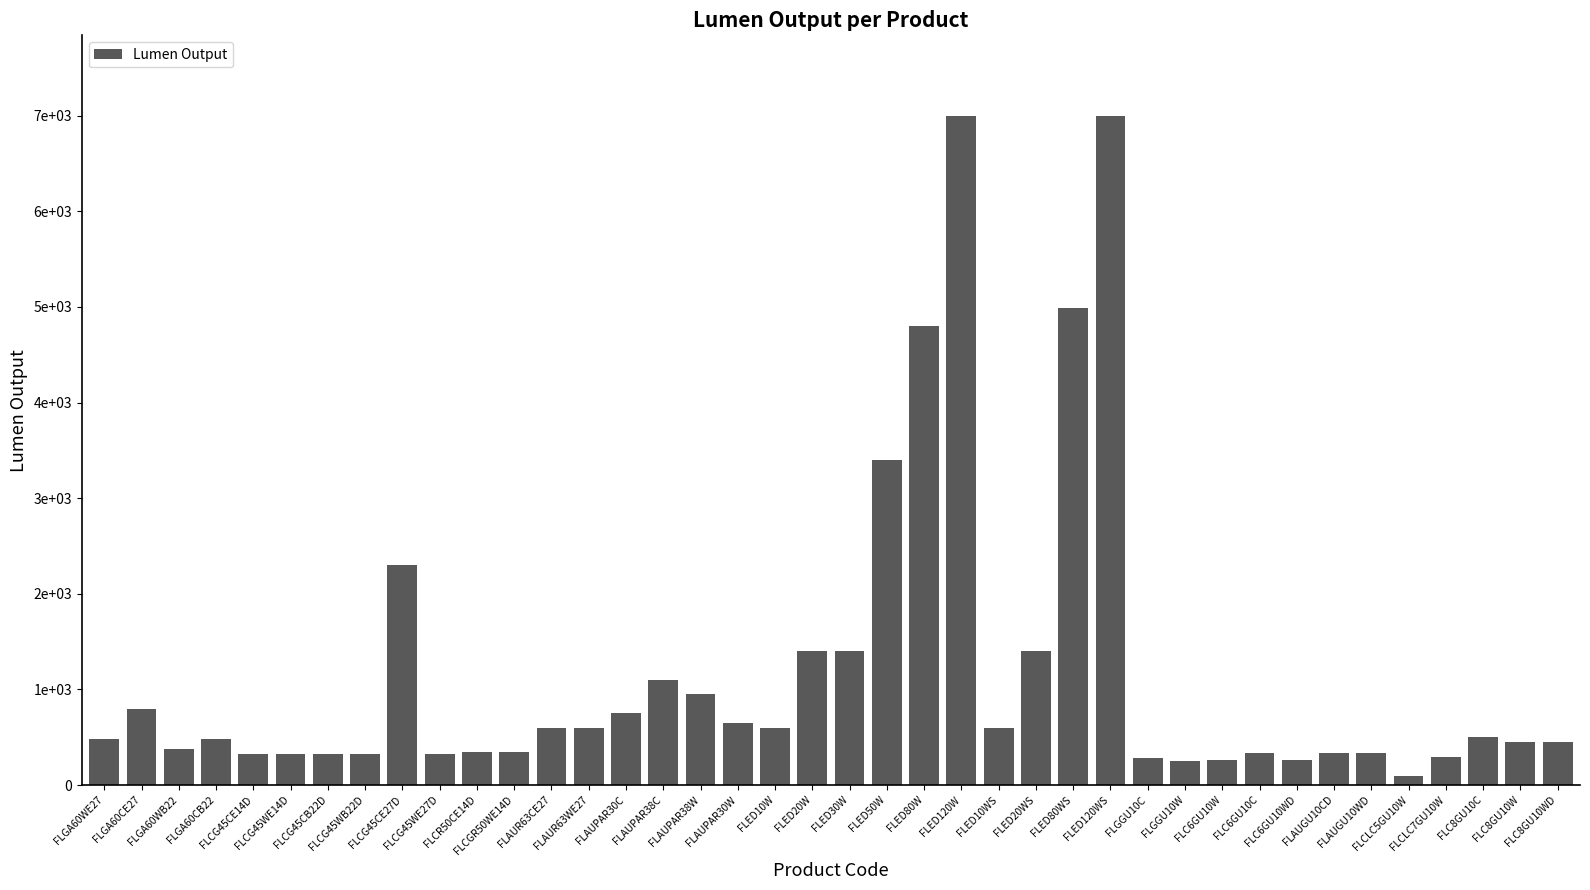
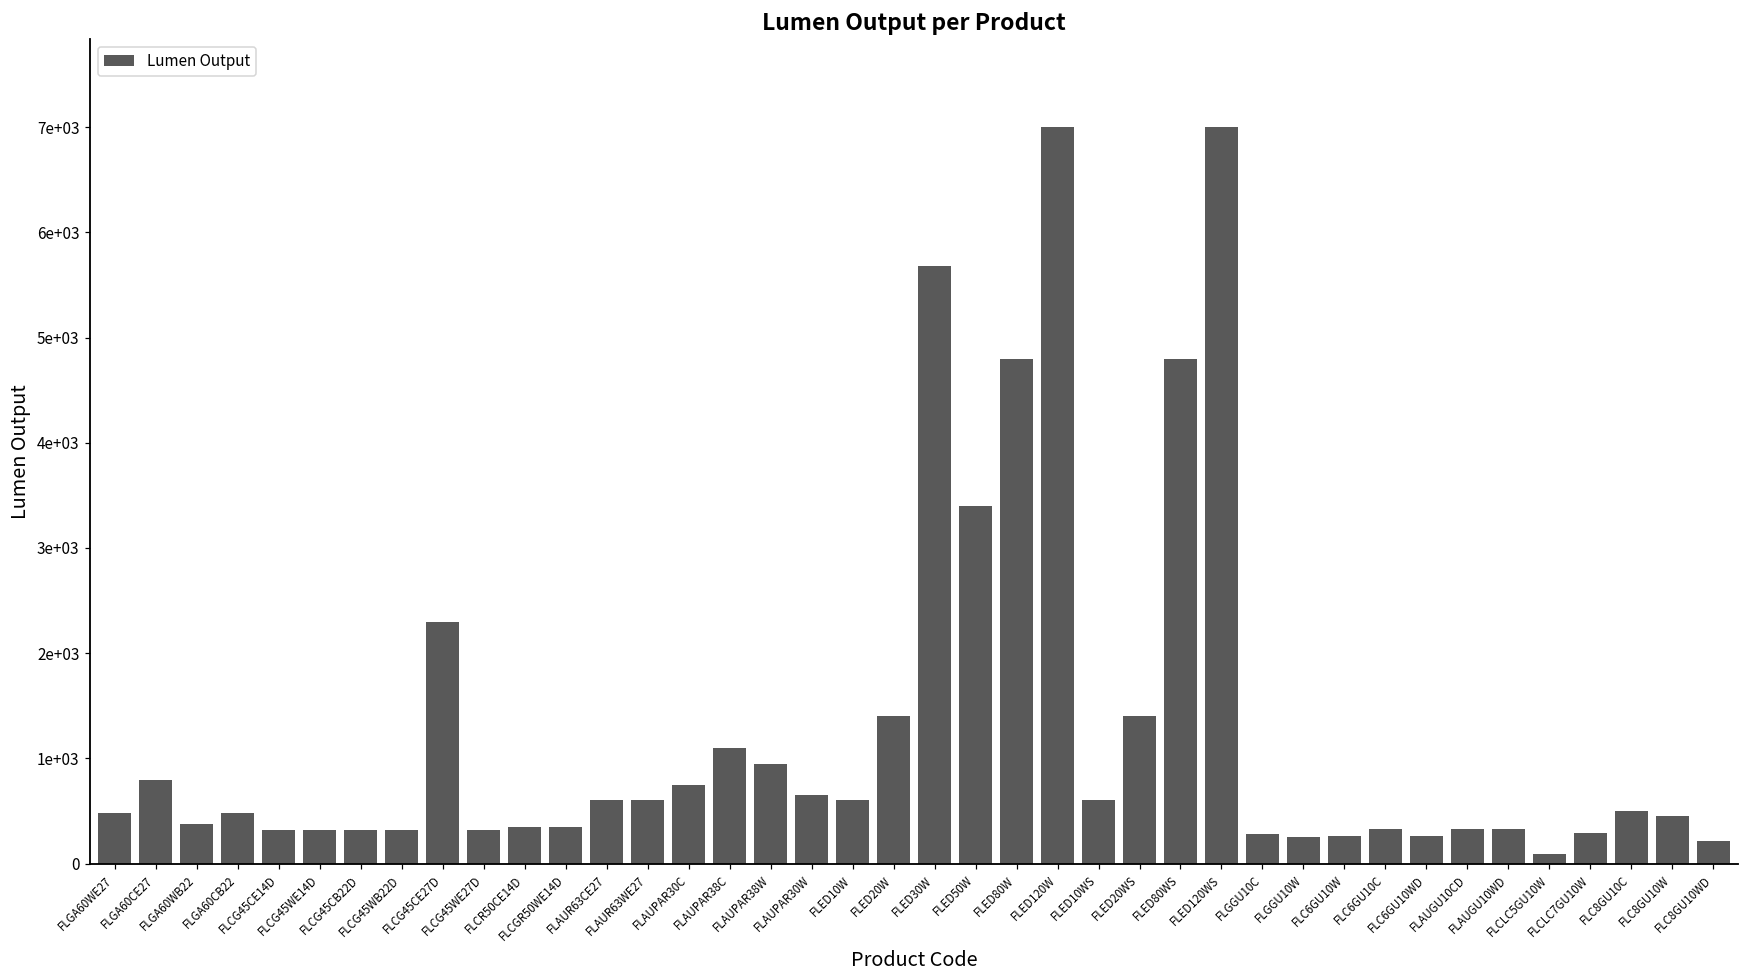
FLED30W: 1400 -> 5700
FLED80WS: 5000 -> 4800
FLC8GU10WD: 500 -> 200
